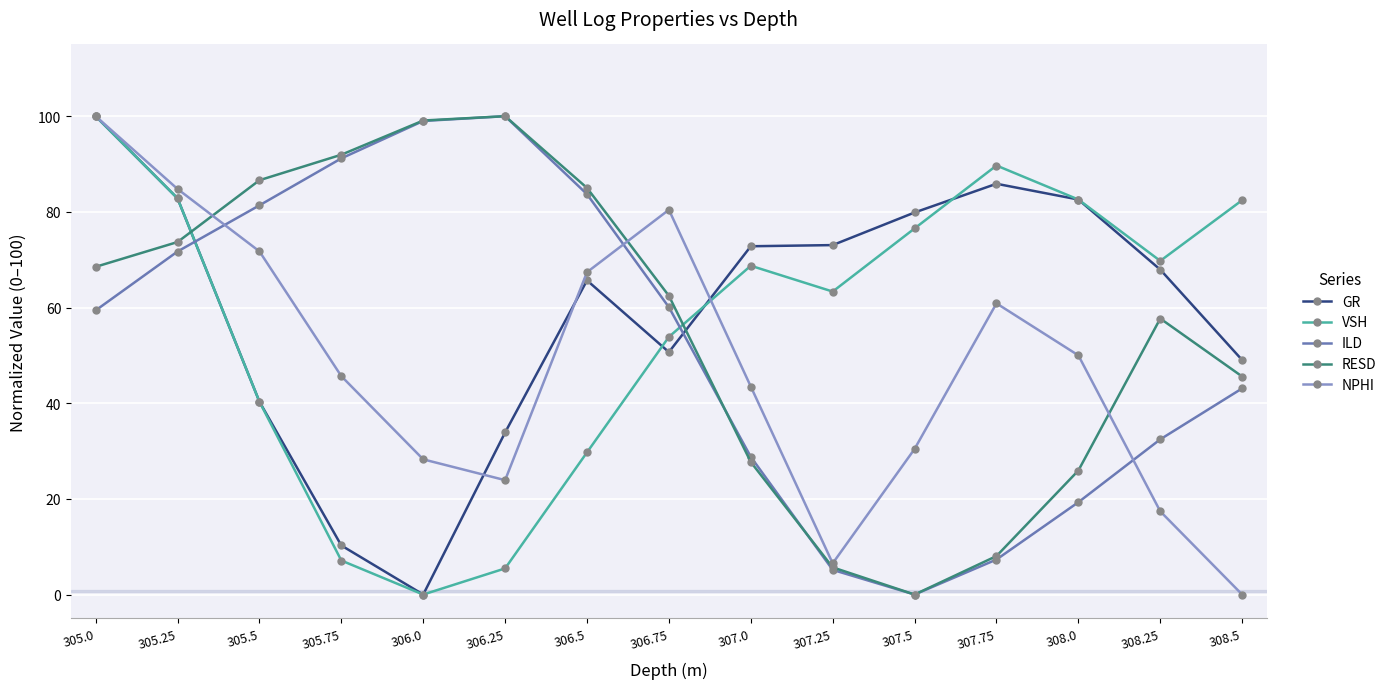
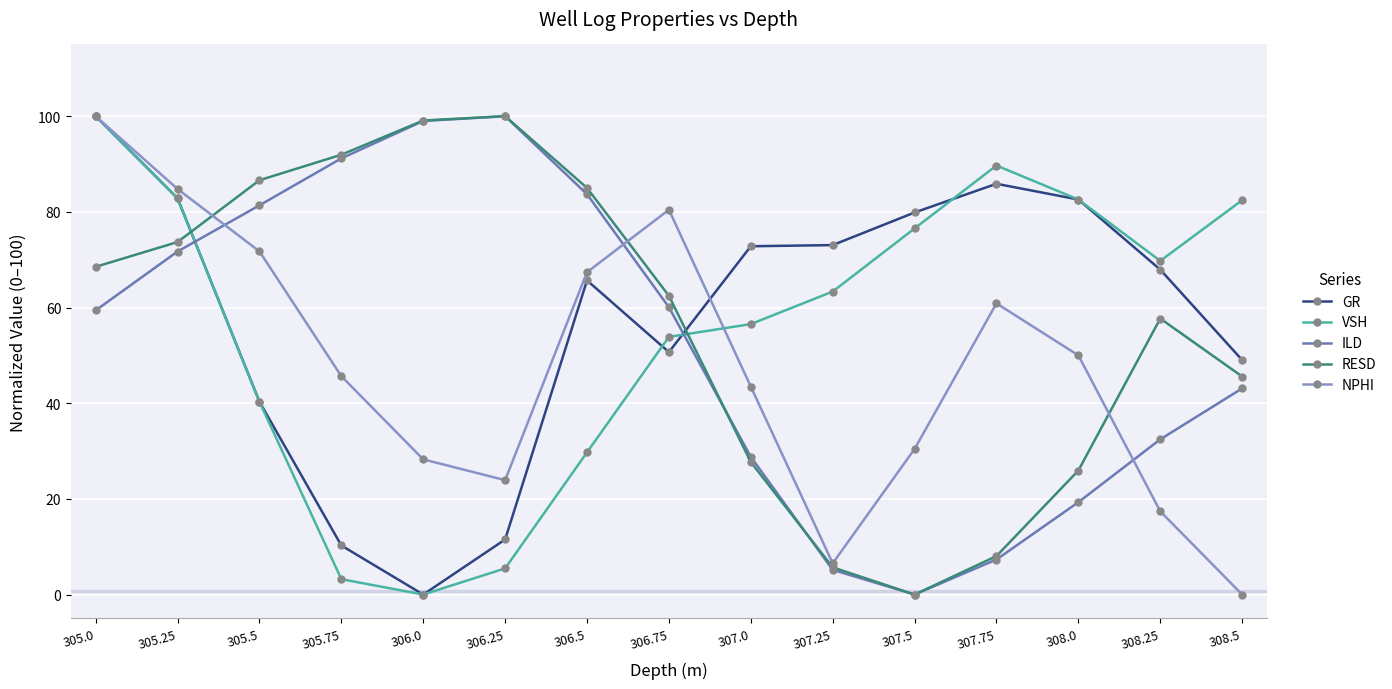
VSH, 305.75: 7 -> 3
GR, 306.25: 34 -> 12
VSH, 307.0: 69 -> 57
